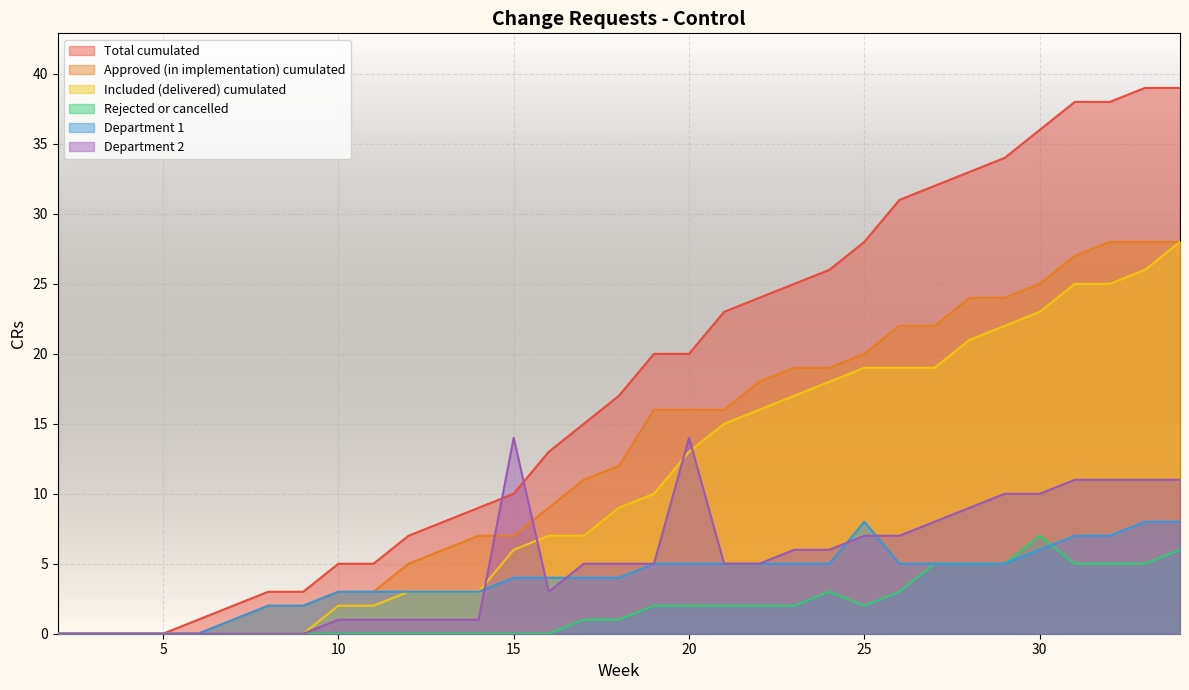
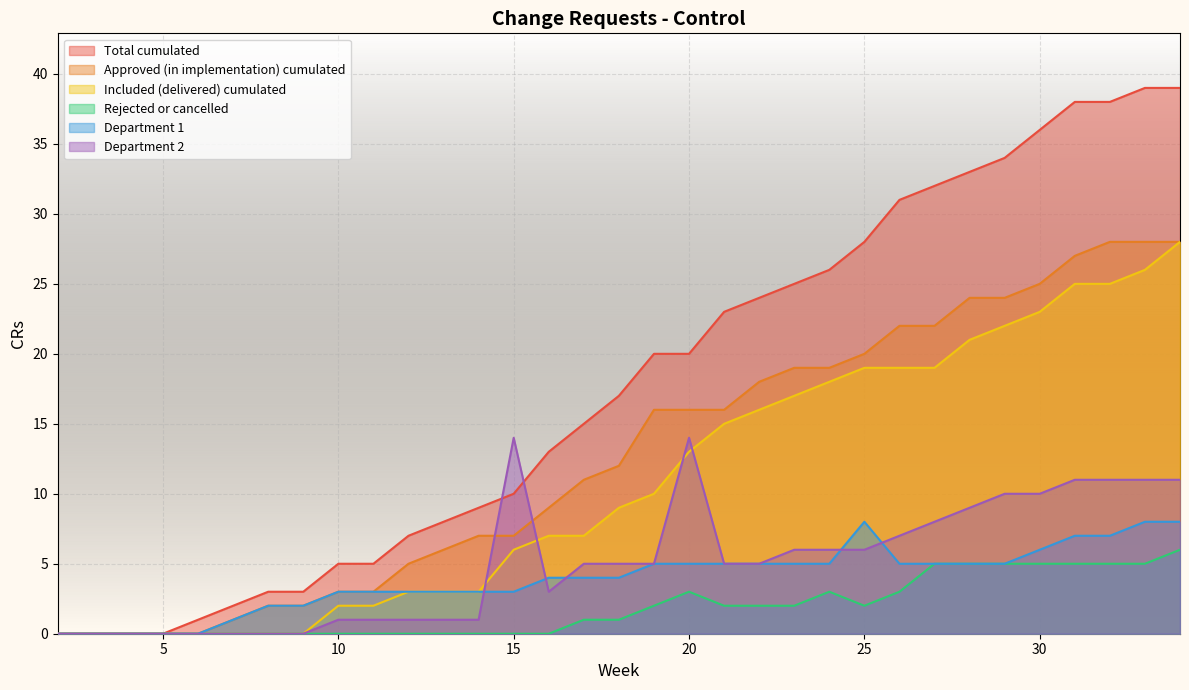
Department 1, 15: 4 -> 3
Rejected or cancelled, 20: 2 -> 3
Department 2, 25: 7 -> 6
Rejected or cancelled, 30: 7 -> 5
